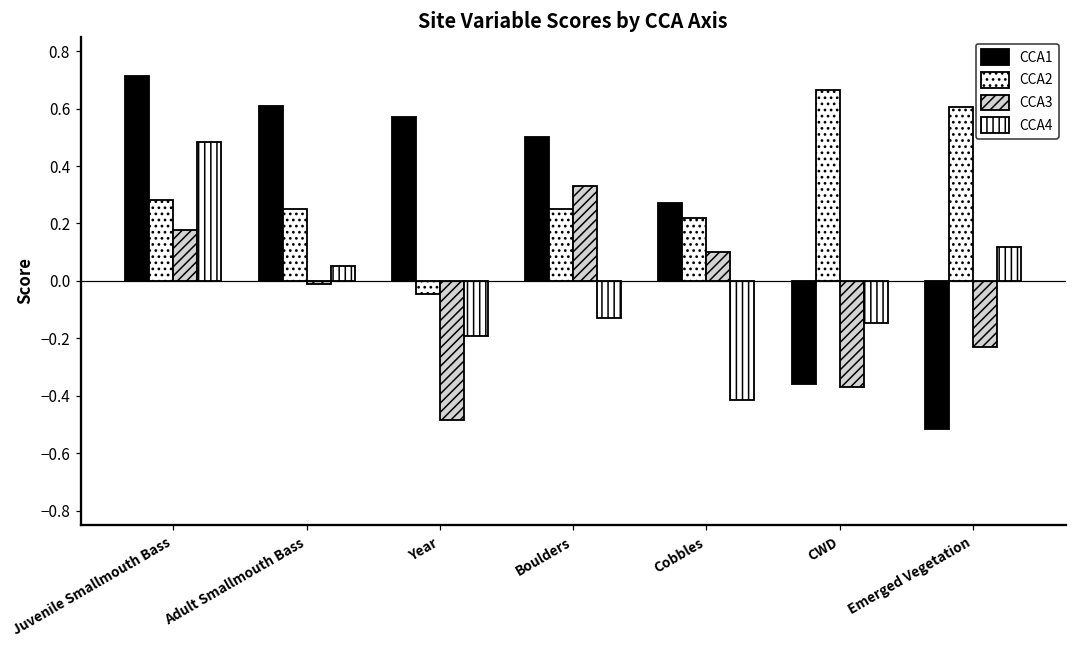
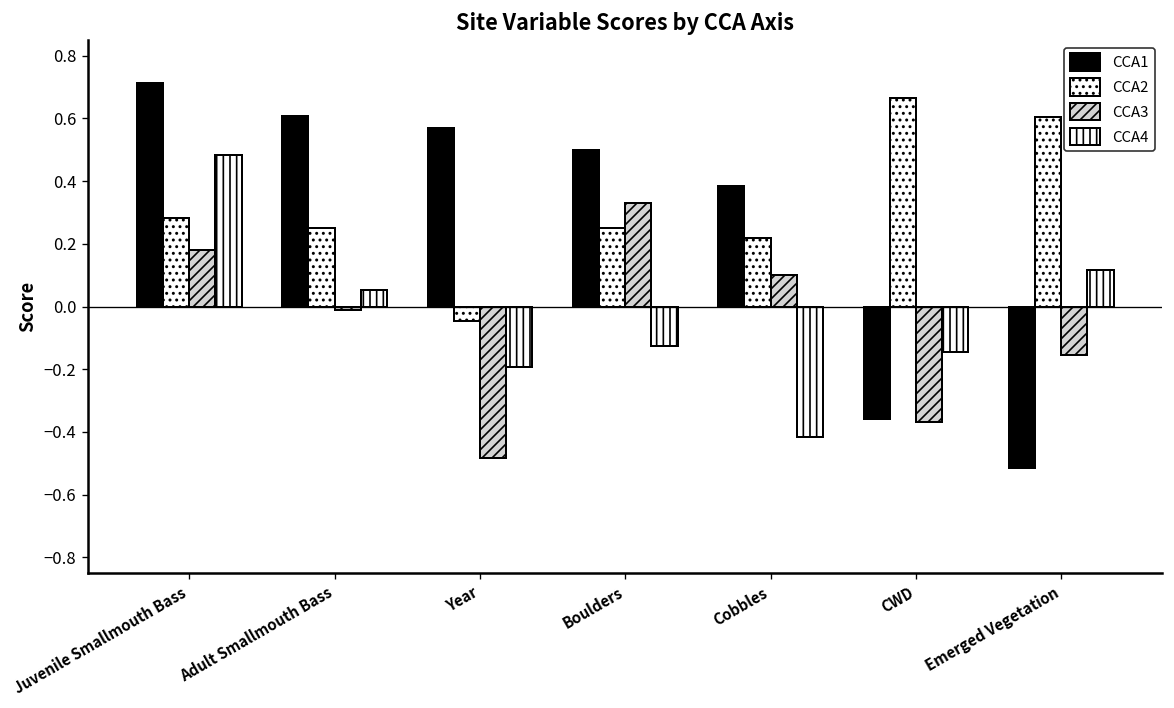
CCA1, Cobbles: 0.27 -> 0.39
CCA3, Emerged Vegetation: -0.23 -> -0.16
